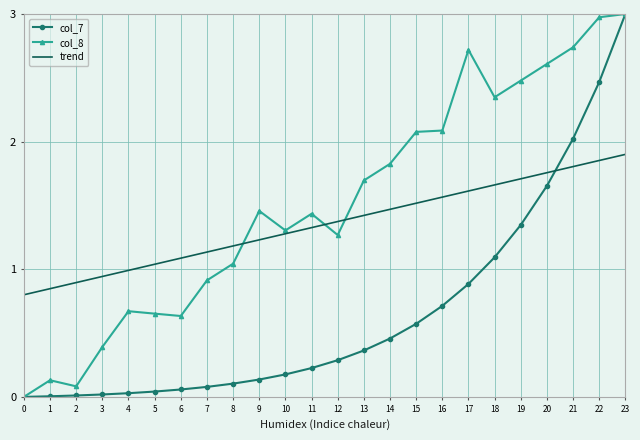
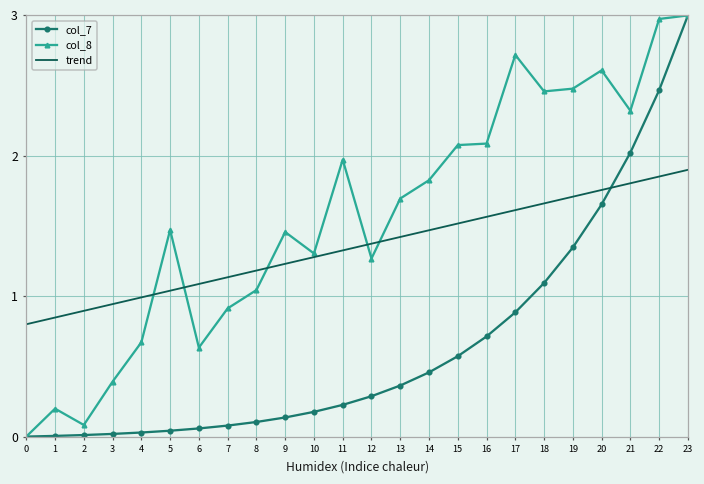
col_8, 1: 0.13 -> 0.20
col_8, 5: 0.65 -> 1.47
col_8, 11: 1.43 -> 1.97
col_8, 18: 2.35 -> 2.46
col_8, 21: 2.74 -> 2.32
